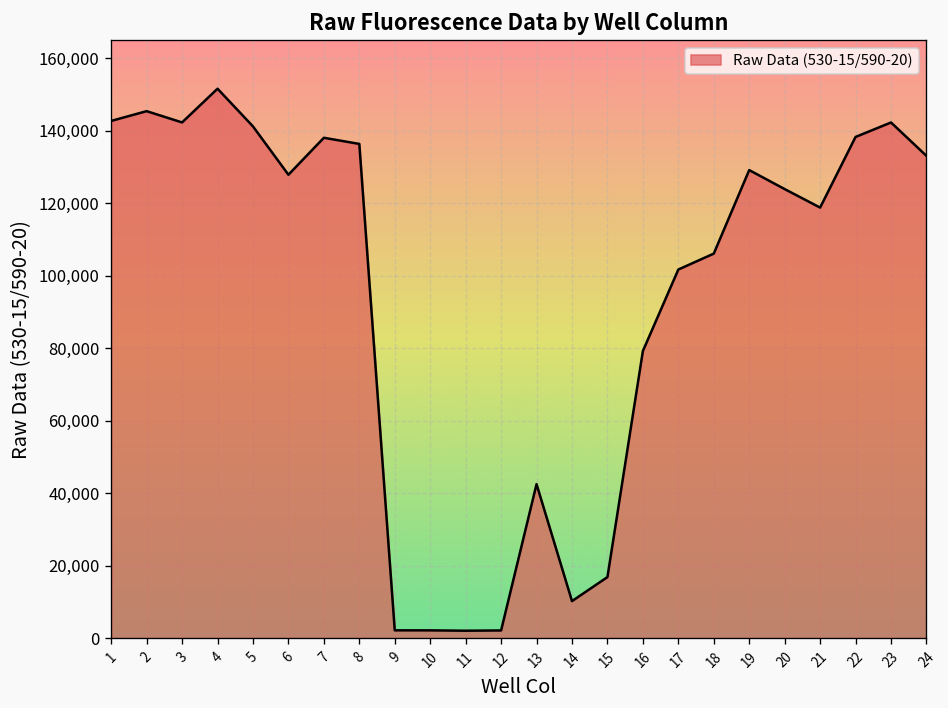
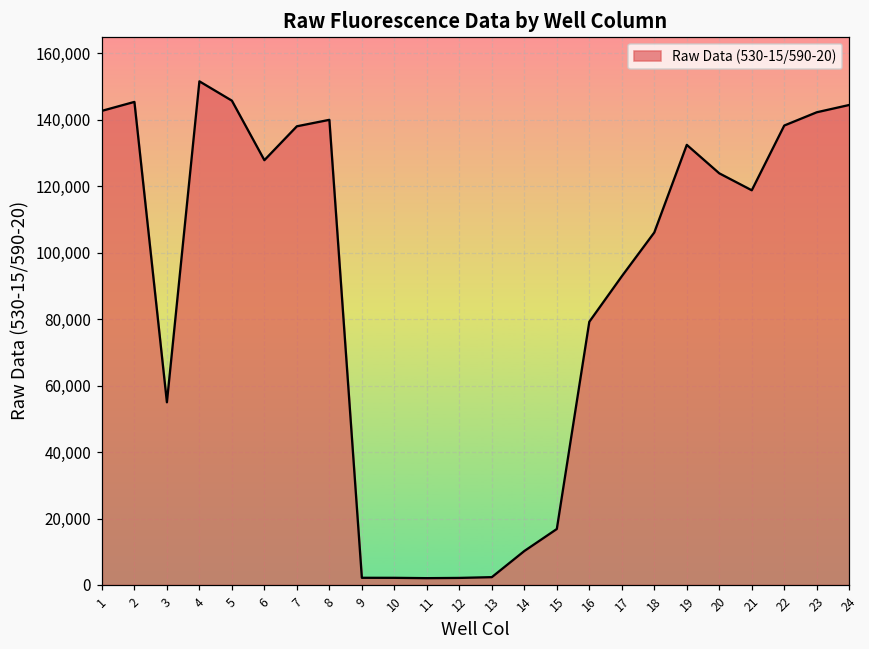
3: 142,000 -> 55,000
5: 141,000 -> 146,000
8: 136,000 -> 140,000
13: 42,000 -> 2,000
17: 102,000 -> 93,000
19: 129,000 -> 132,000
24: 133,000 -> 144,000
